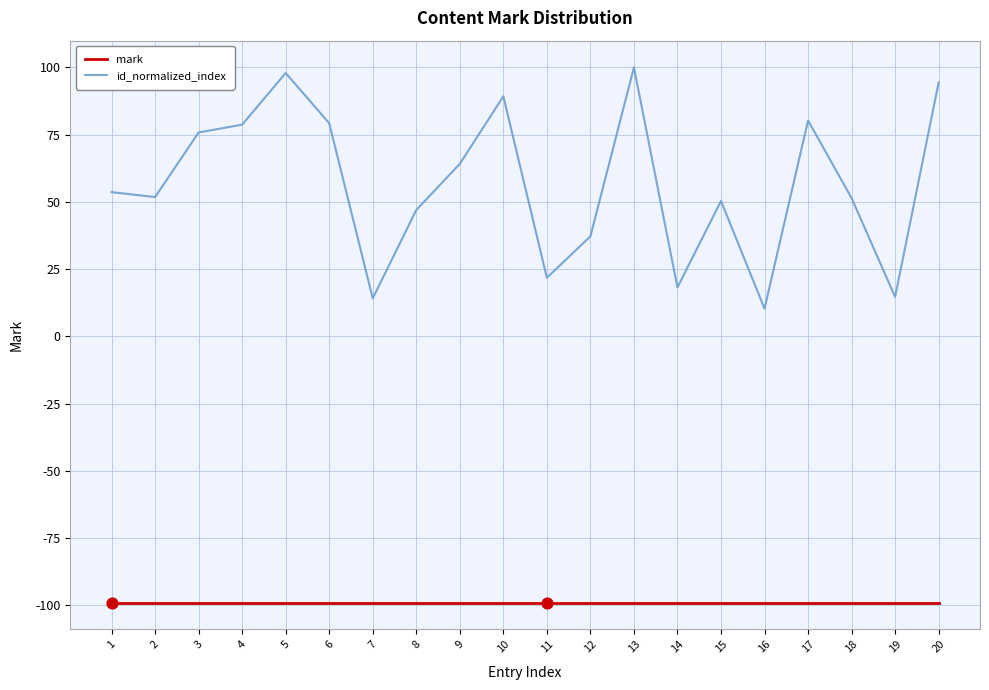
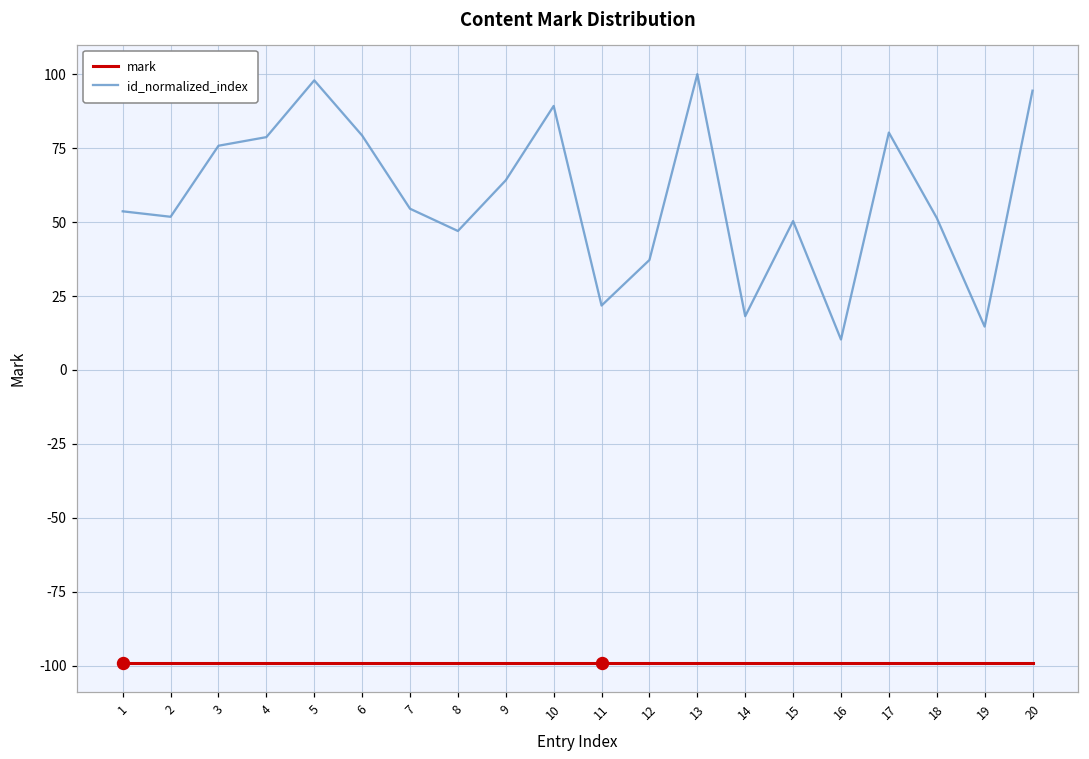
id_normalized_index, 7: 14 -> 55
